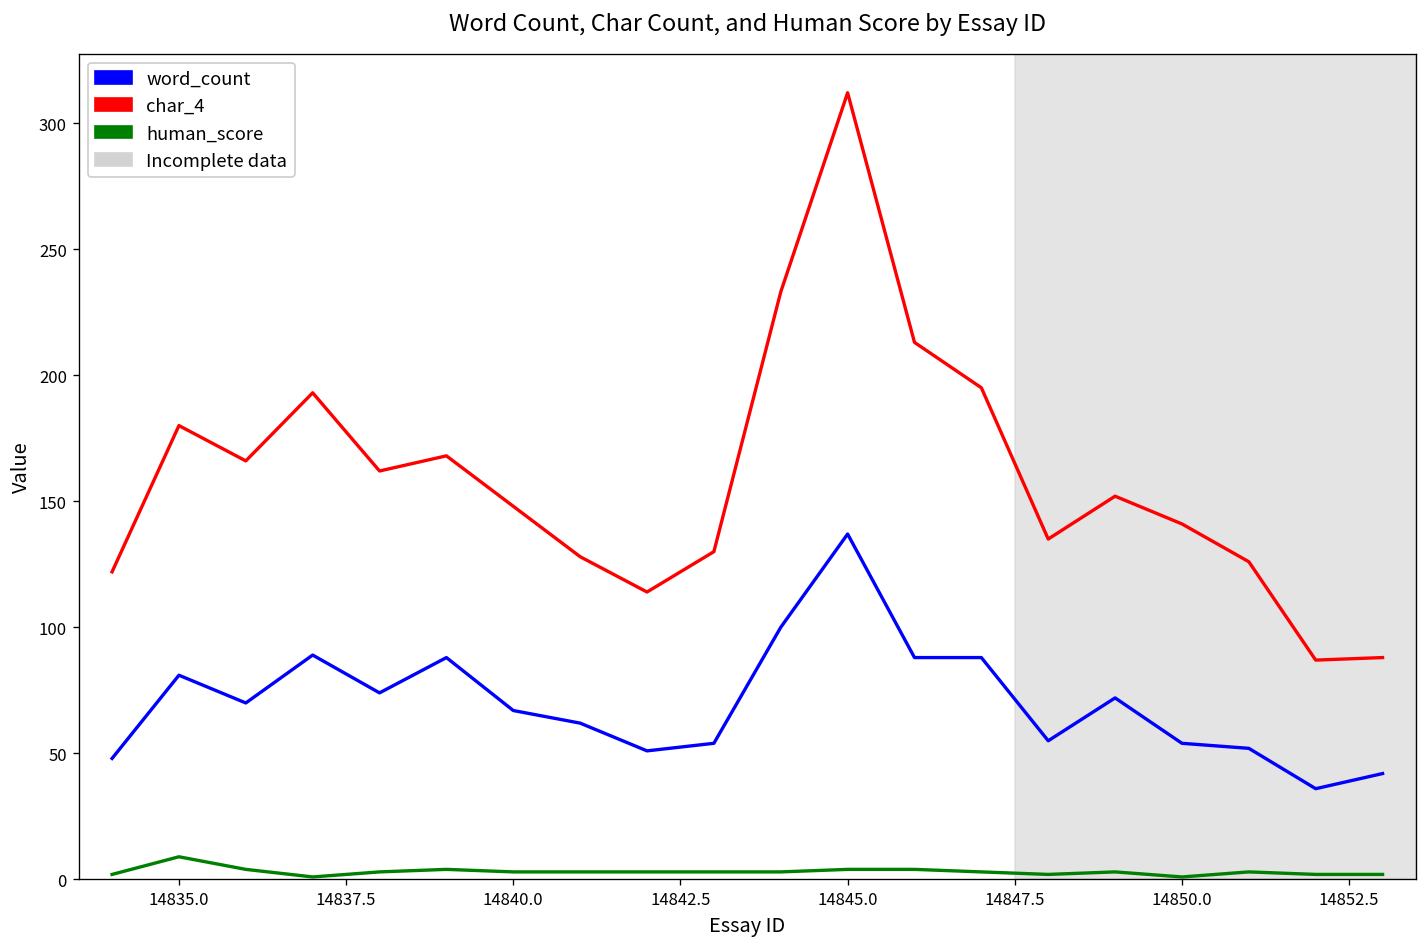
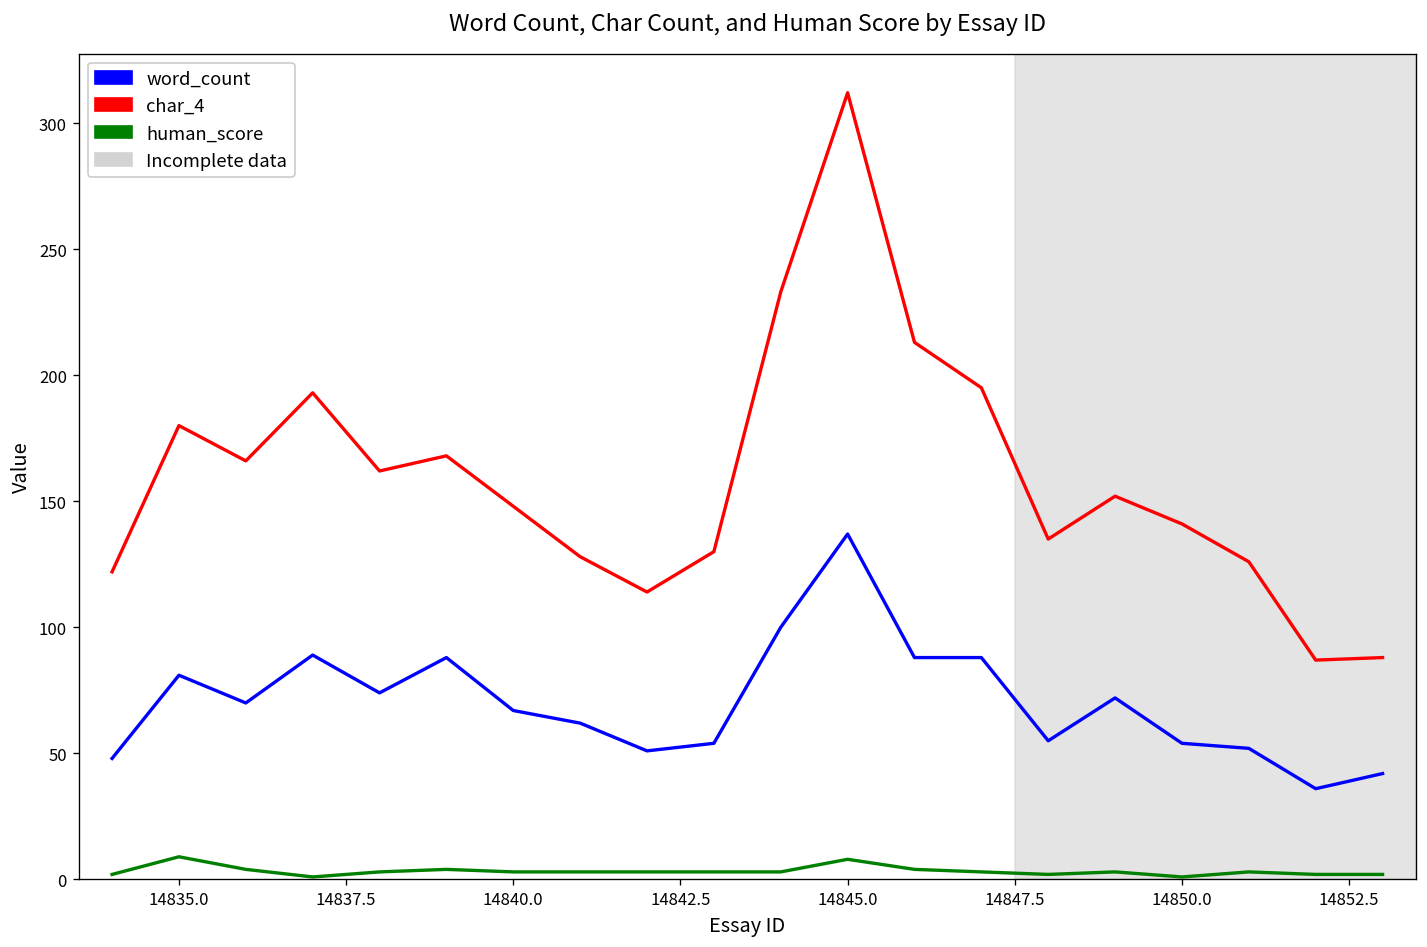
human_score, 14845.0: 4 -> 8
